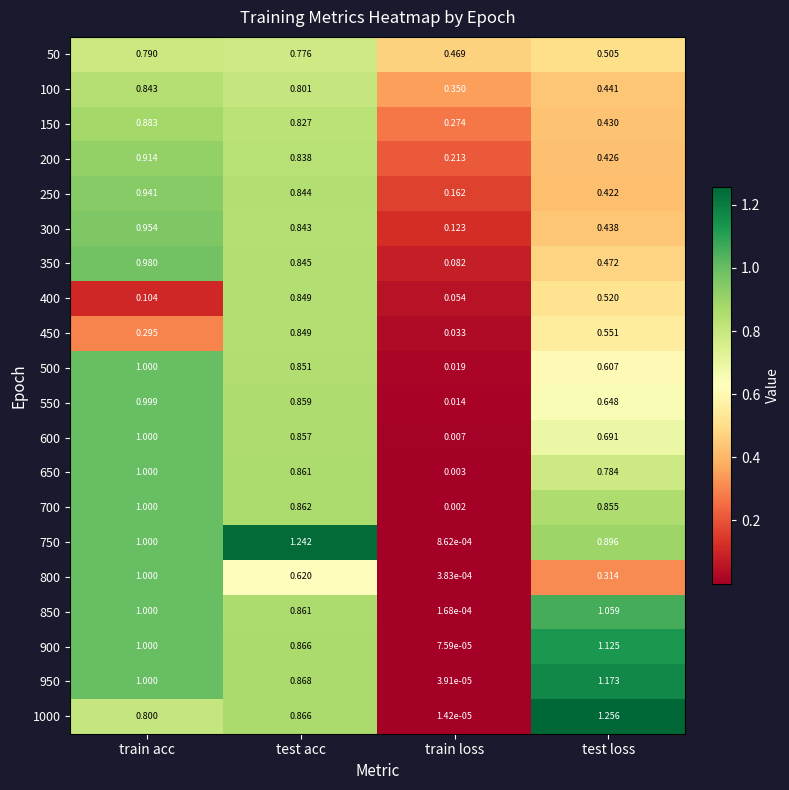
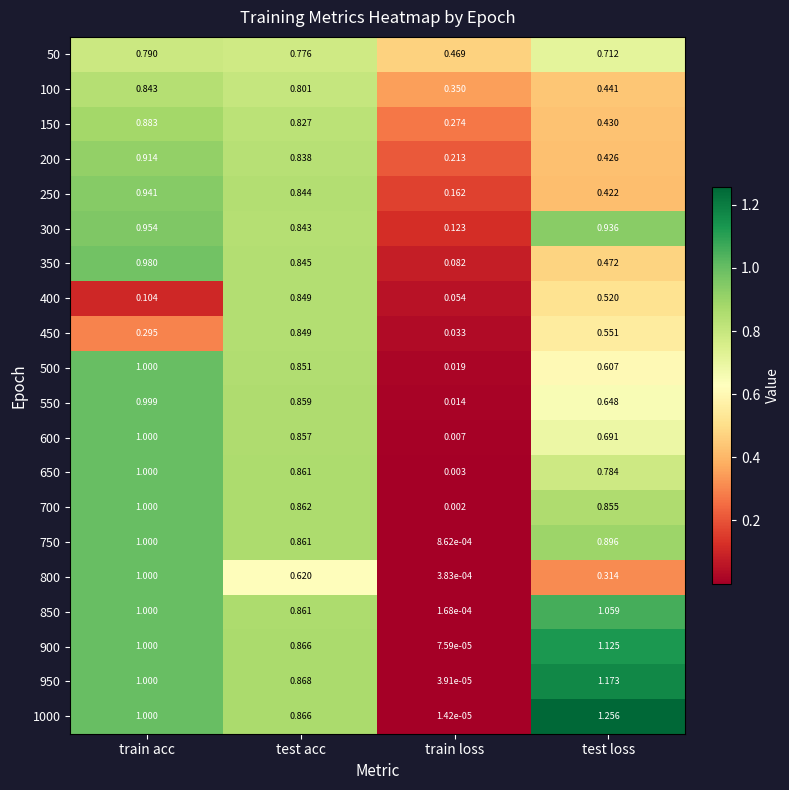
50, test loss: 0.505 -> 0.712
300, test loss: 0.438 -> 0.936
750, test acc: 1.242 -> 0.861
1000, train acc: 0.800 -> 1.000
